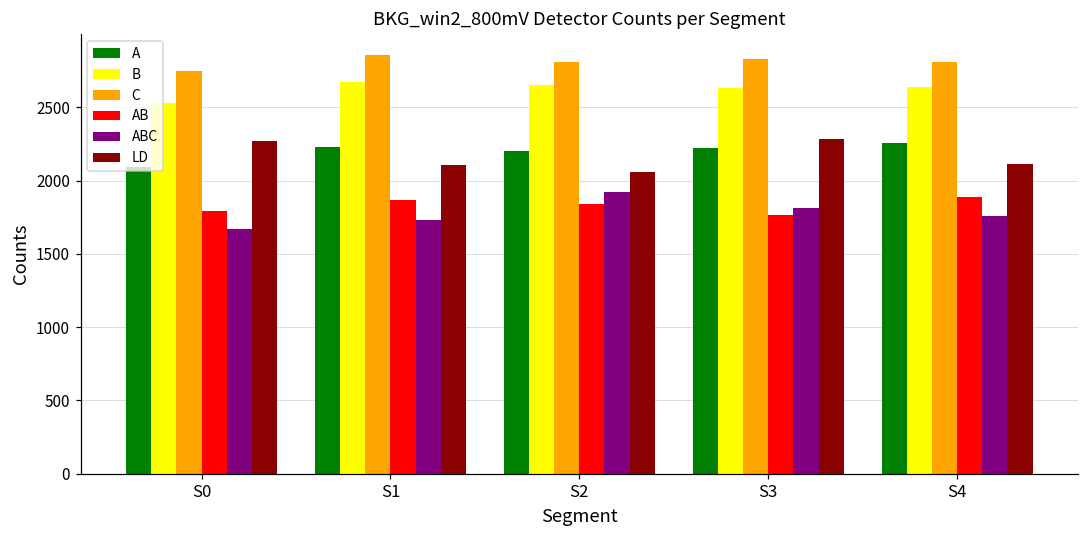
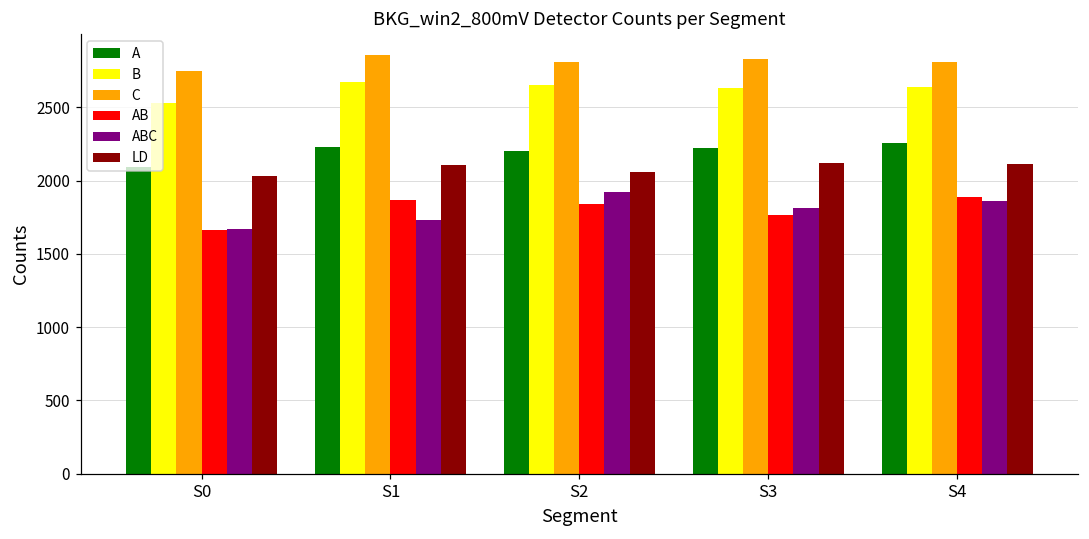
AB, S0: 1800 -> 1660
LD, S0: 2270 -> 2030
LD, S3: 2280 -> 2120
ABC, S4: 1760 -> 1860
